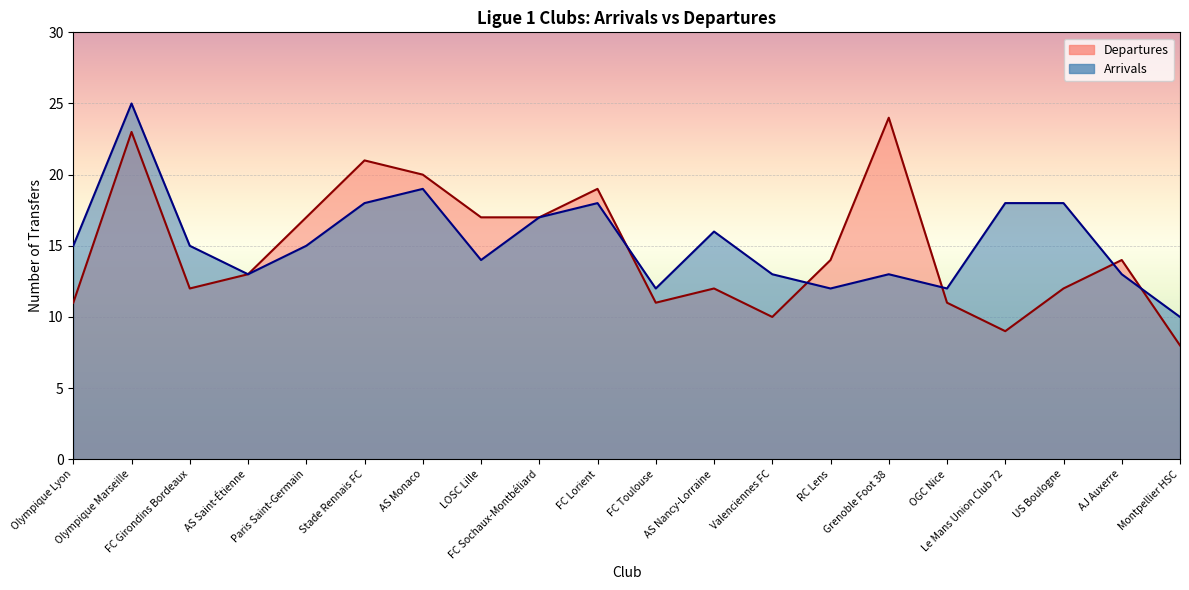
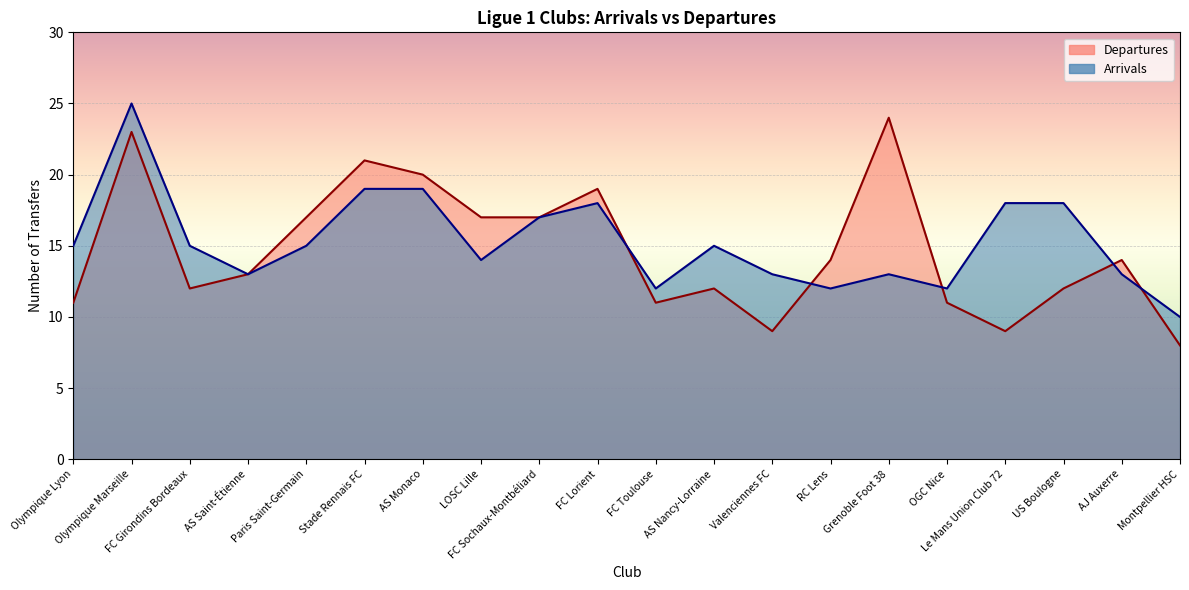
Arrivals, Stade Rennais FC: 18 -> 19
Arrivals, AS Nancy-Lorraine: 16 -> 15
Departures, Valenciennes FC: 10 -> 9
